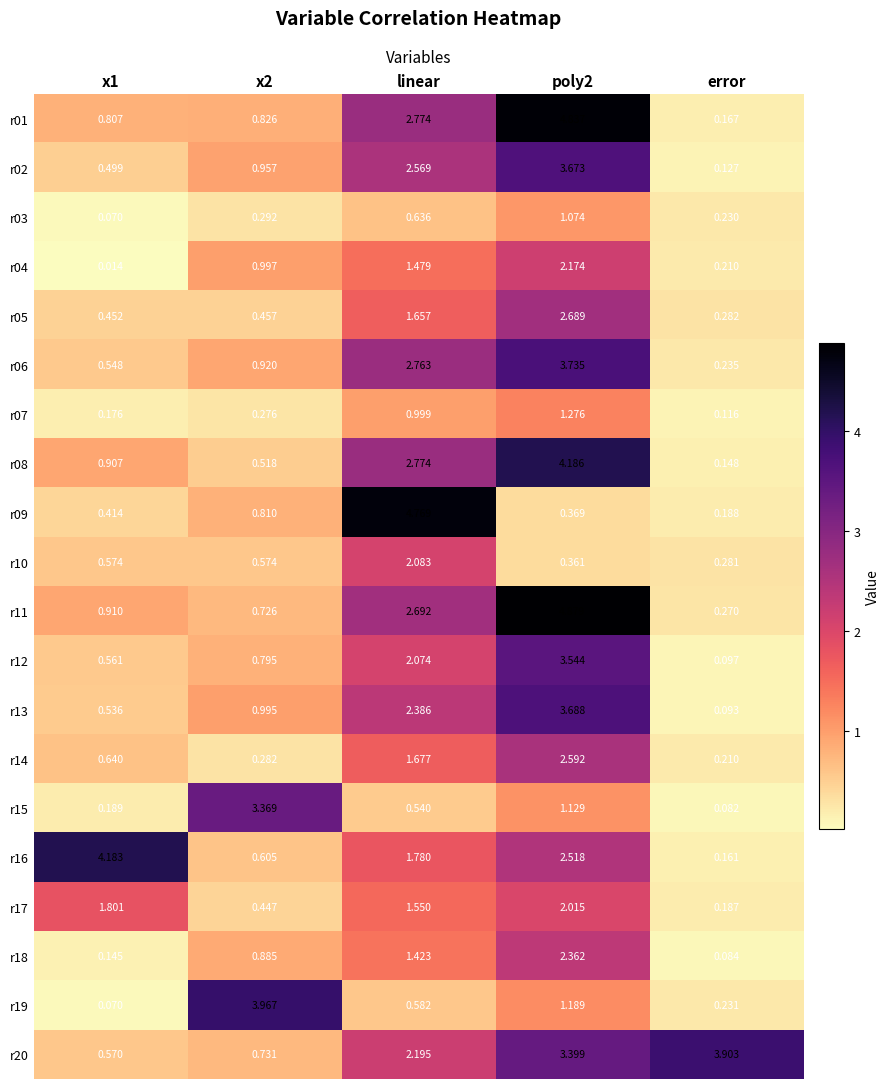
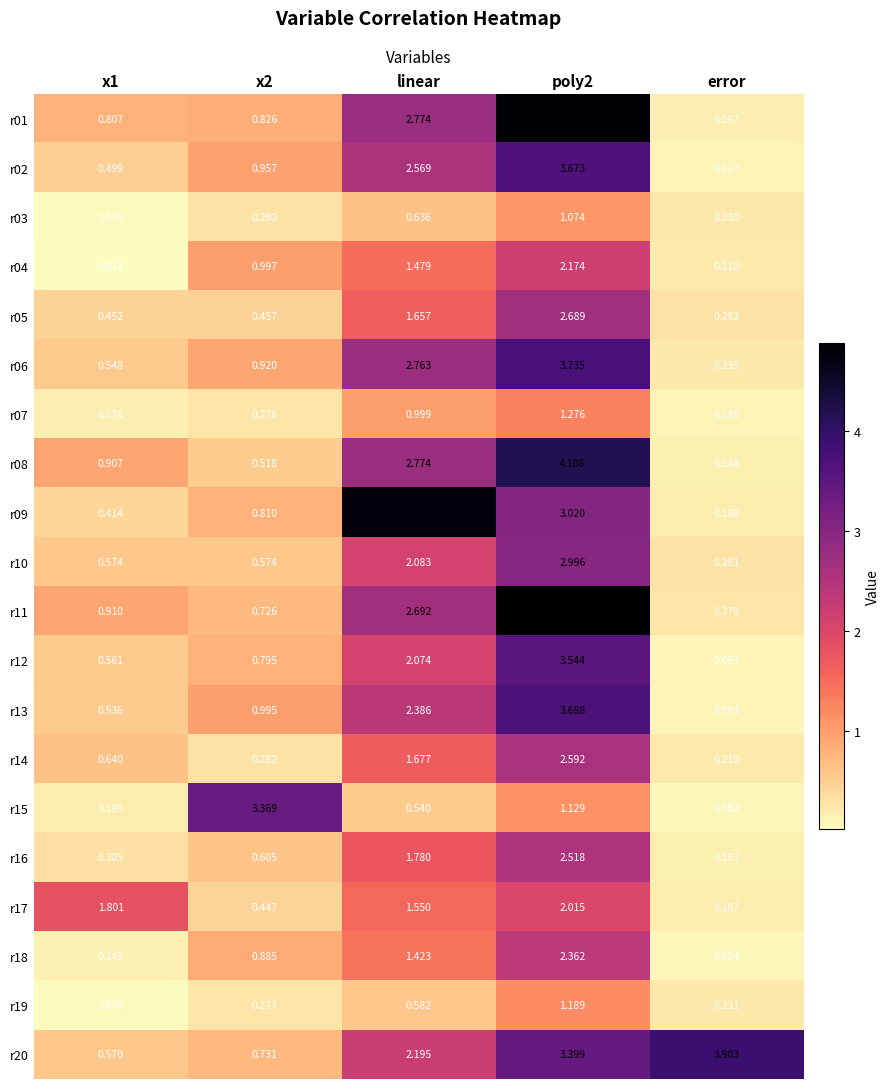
r09, poly2: 0.369 -> 3.020
r10, poly2: 0.361 -> 2.996
r16, x1: 4.183 -> 0.305
r19, x2: 3.967 -> 0.277
